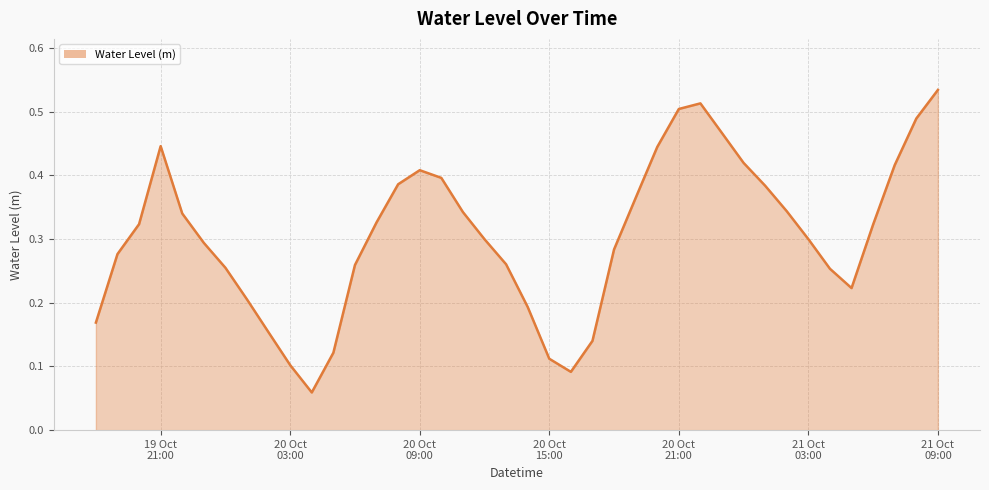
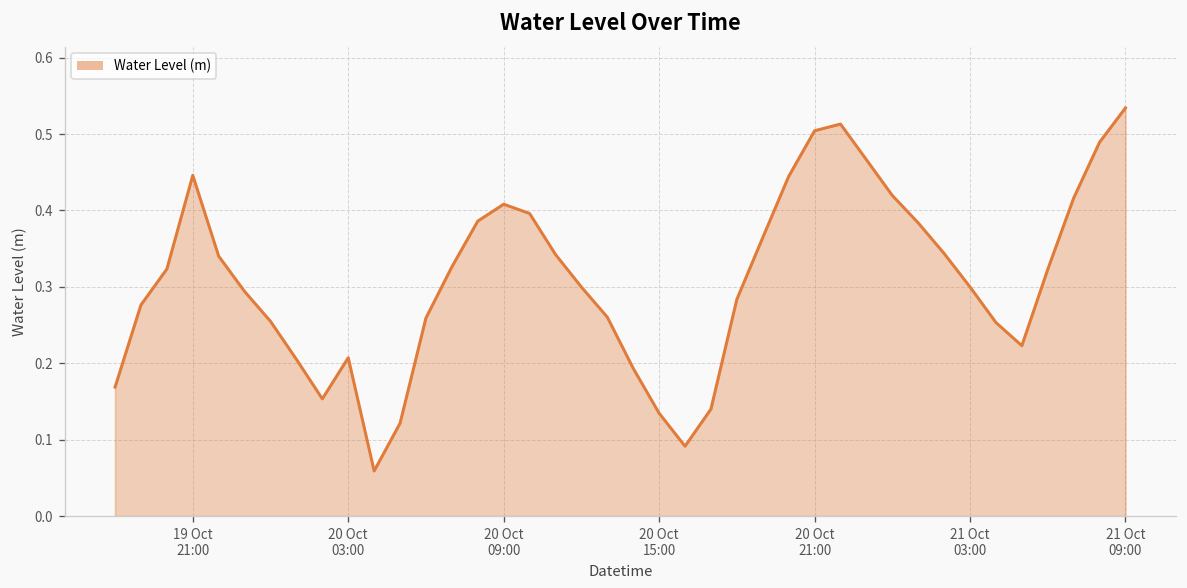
20 Oct 03:00: 0.10 -> 0.21
20 Oct 15:00: 0.11 -> 0.13
